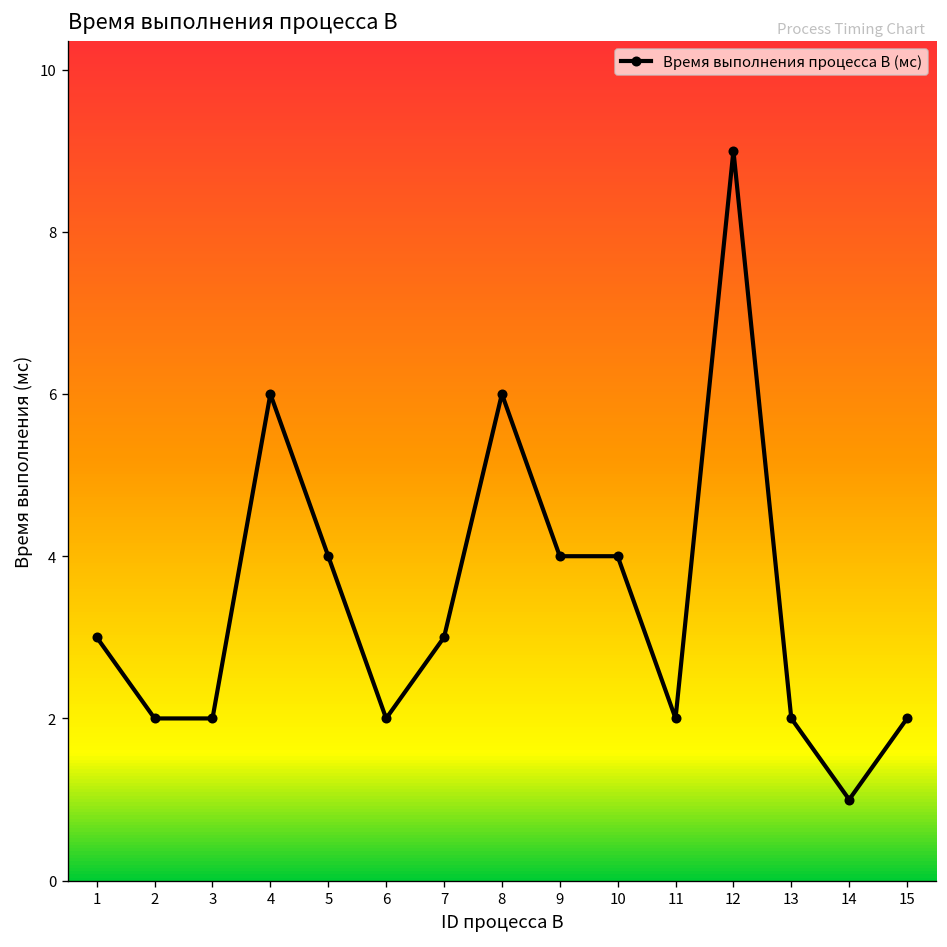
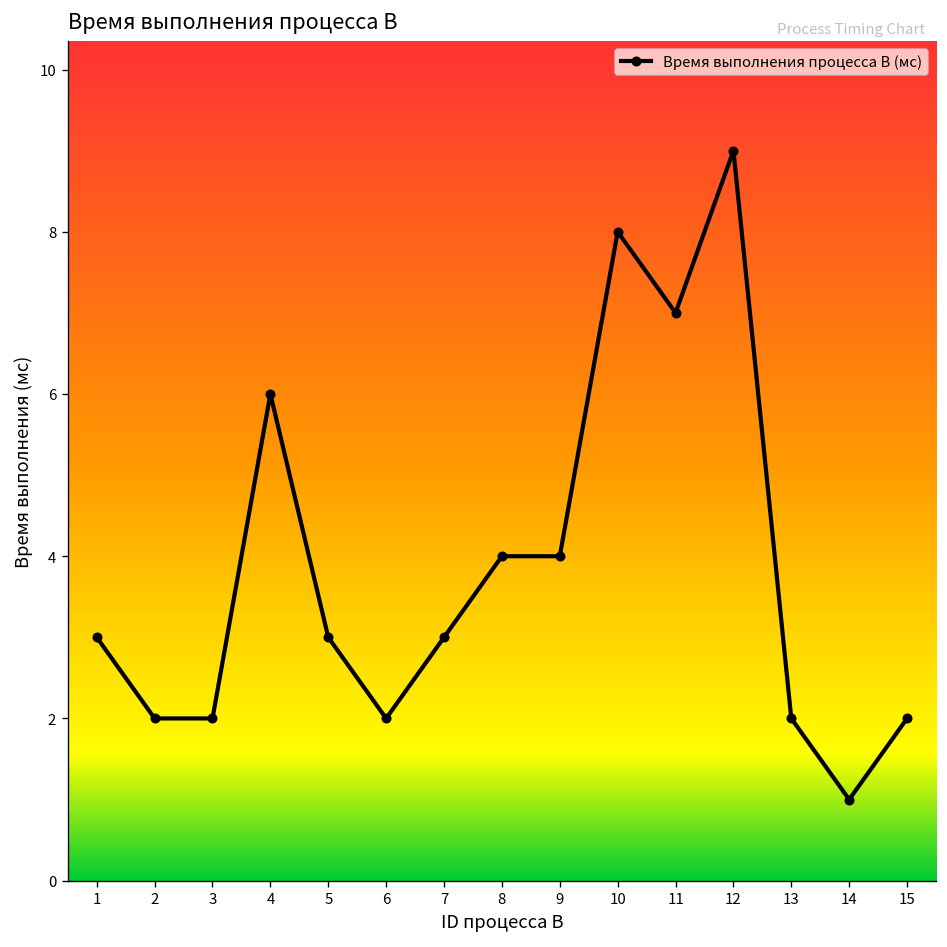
5: 4 -> 3
8: 6 -> 4
10: 4 -> 8
11: 2 -> 7
